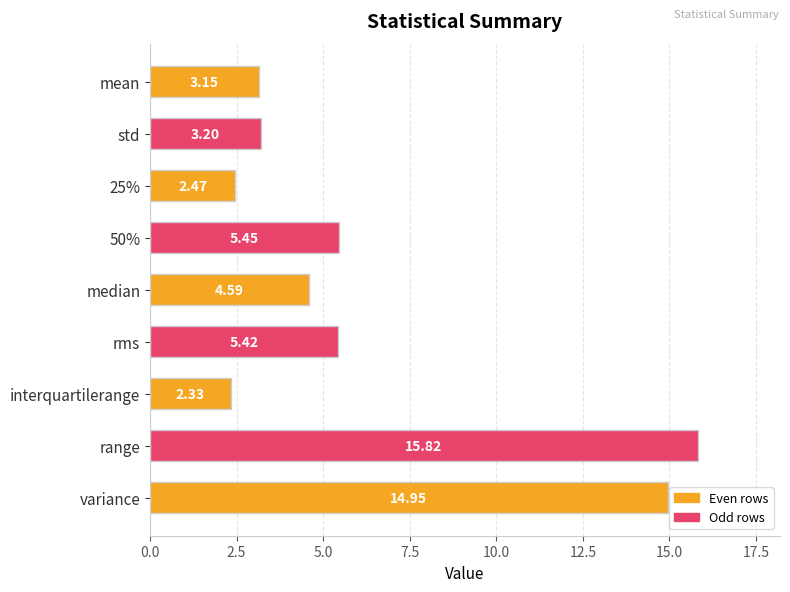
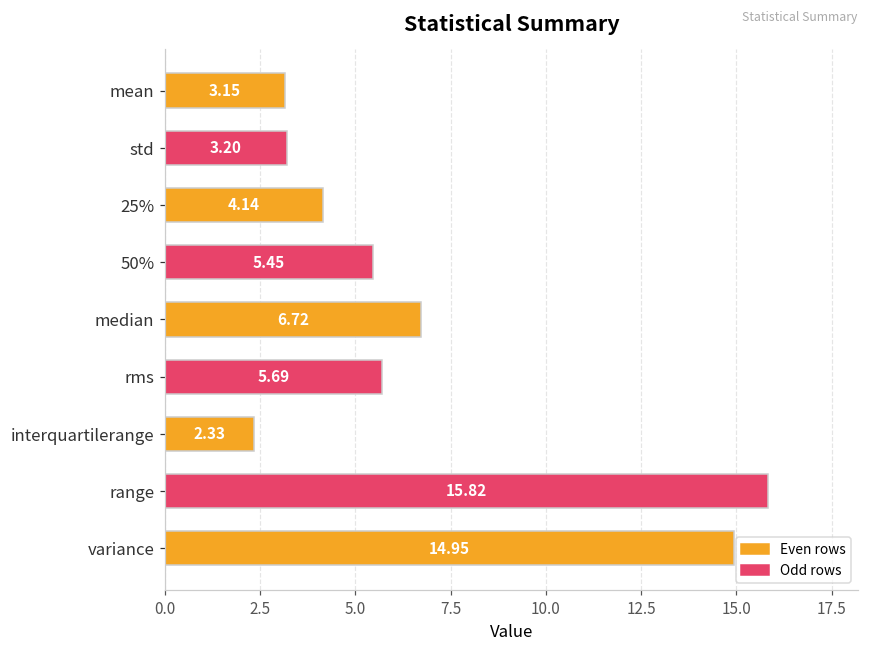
25%: 2.47 -> 4.14
median: 4.59 -> 6.72
rms: 5.42 -> 5.69
